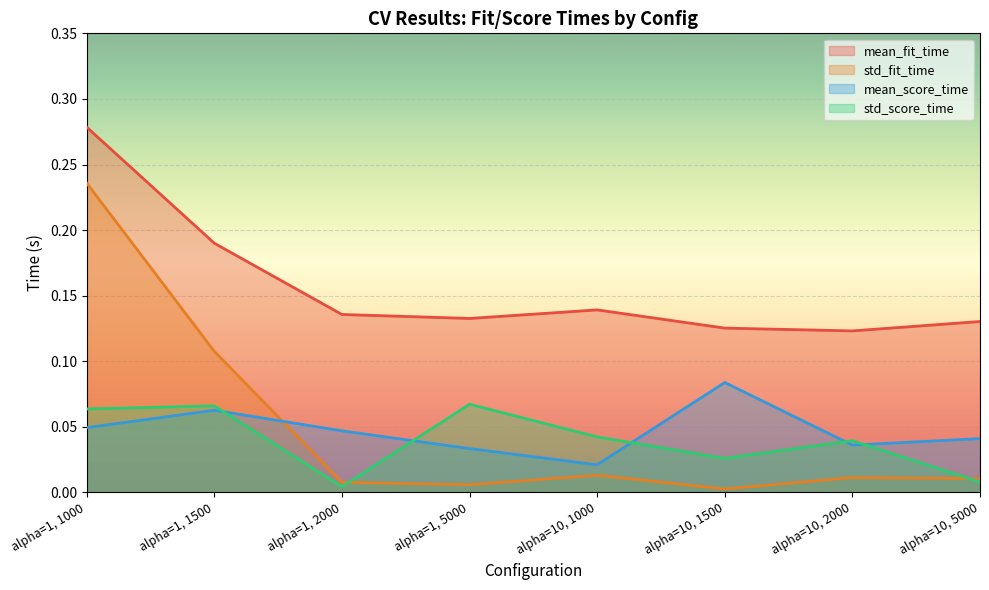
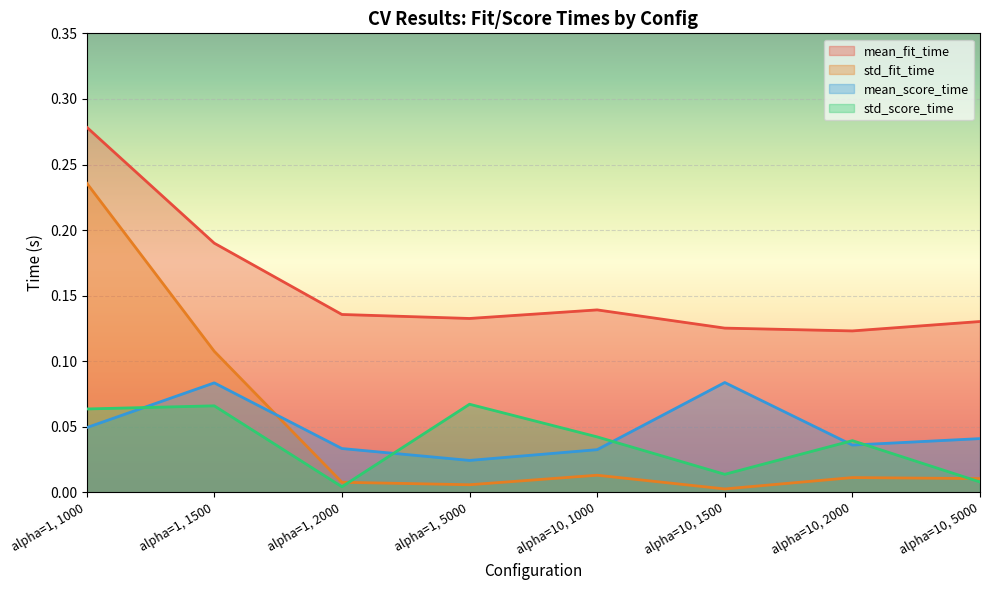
mean_score_time, alpha=1, 1500: 0.063 -> 0.084
mean_score_time, alpha=1, 2000: 0.047 -> 0.033
mean_score_time, alpha=1, 5000: 0.033 -> 0.024
mean_score_time, alpha=10, 1000: 0.021 -> 0.033
std_score_time, alpha=10, 1500: 0.026 -> 0.014
